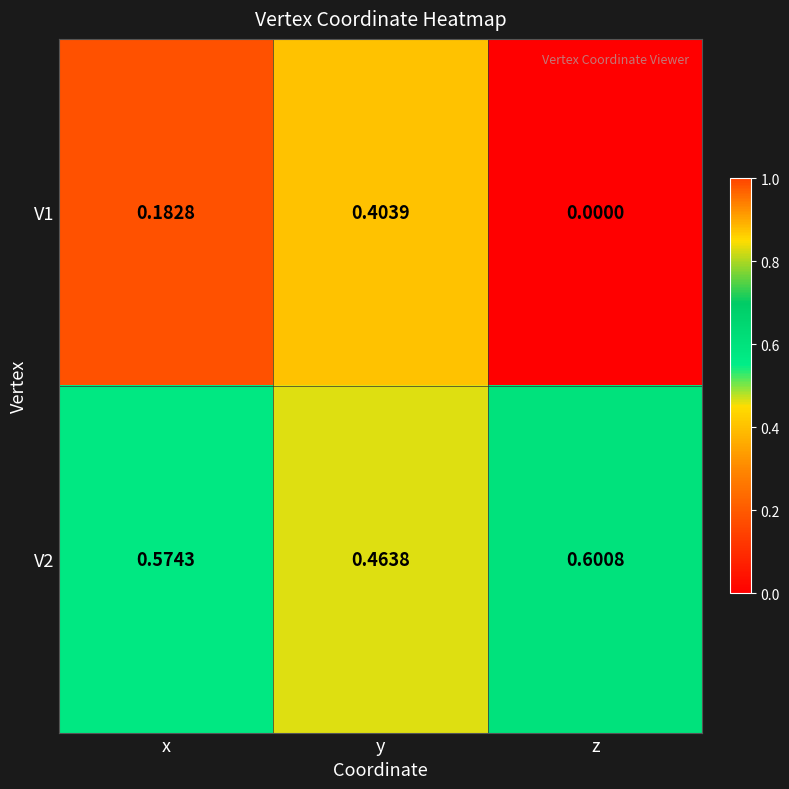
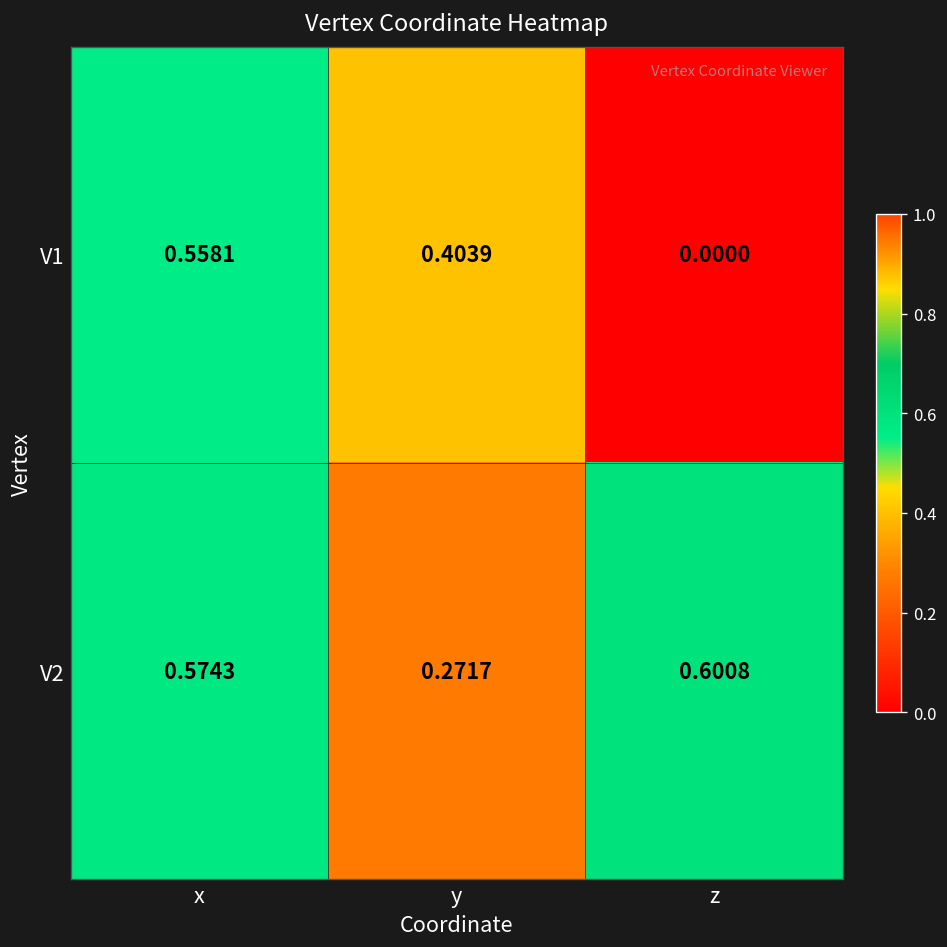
V1, x: 0.1828 -> 0.5581
V2, y: 0.4638 -> 0.2717
